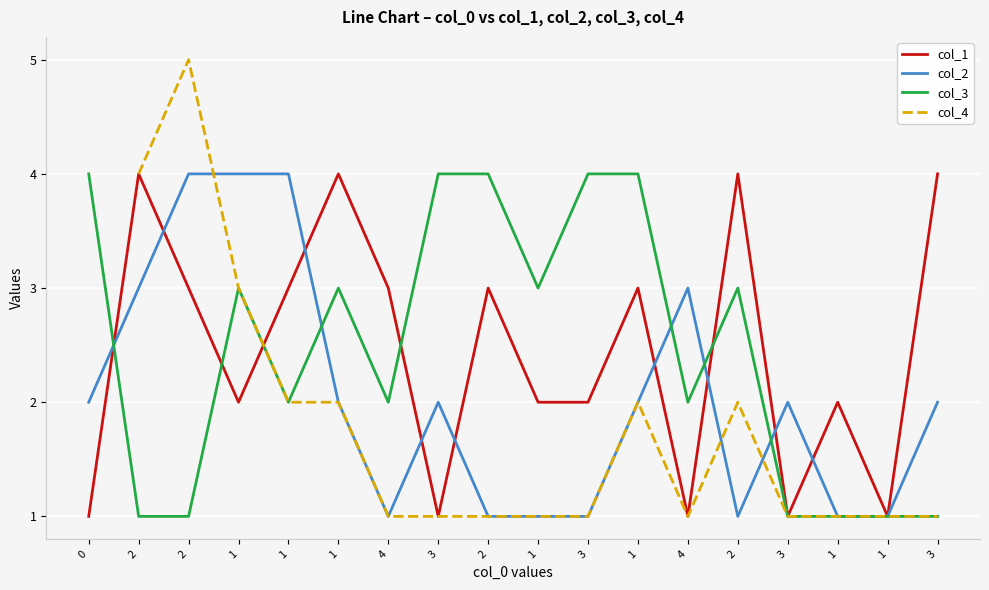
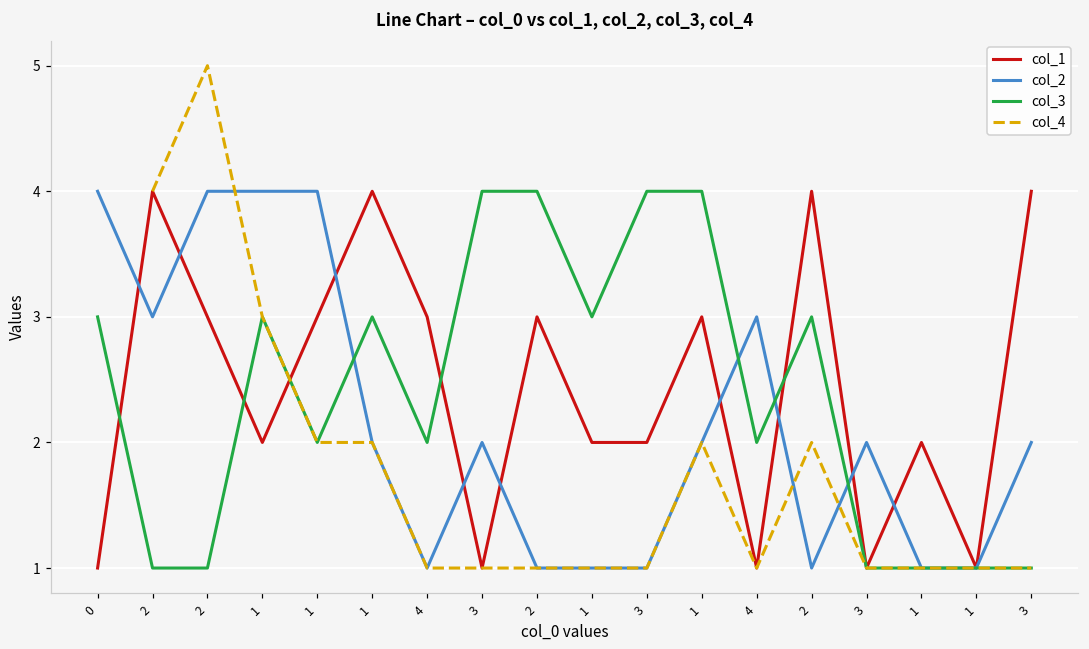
col_2, 0: 2 -> 4
col_3, 0: 4 -> 3
